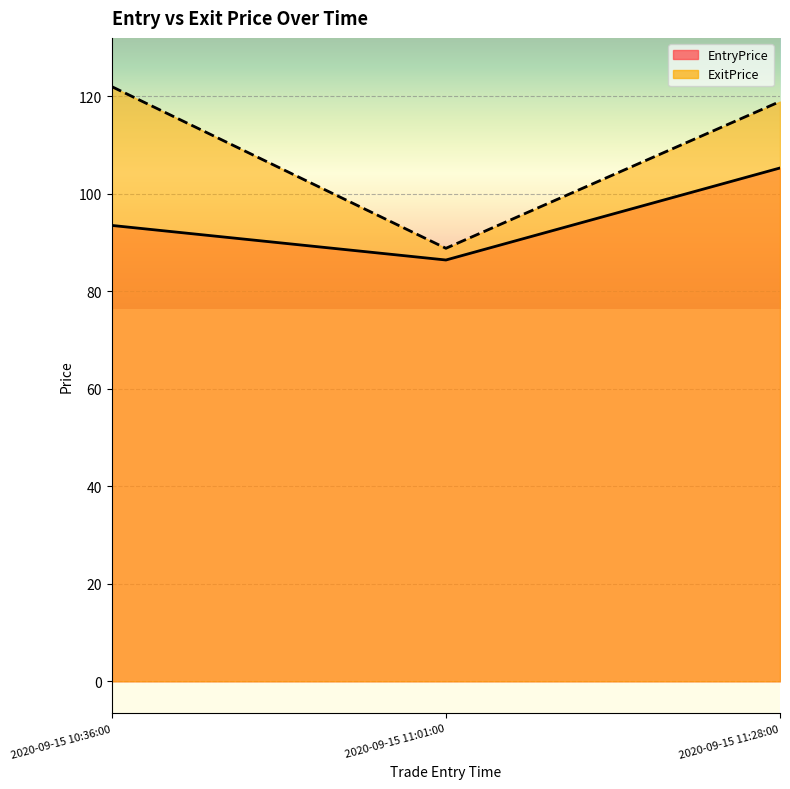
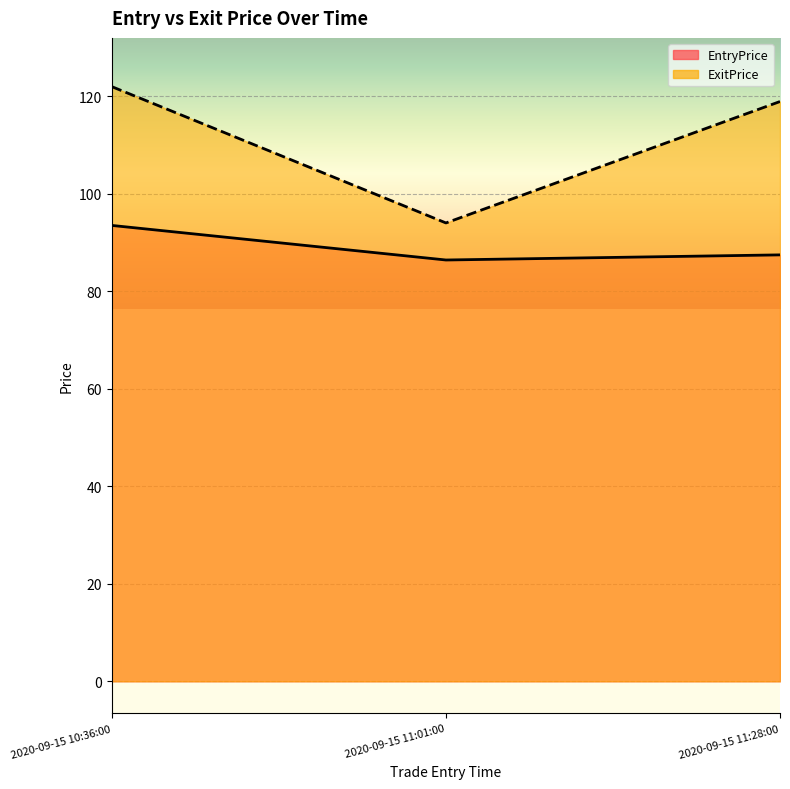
ExitPrice, 2020-09-15 11:01:00: 89 -> 94
EntryPrice, 2020-09-15 11:28:00: 105 -> 87
